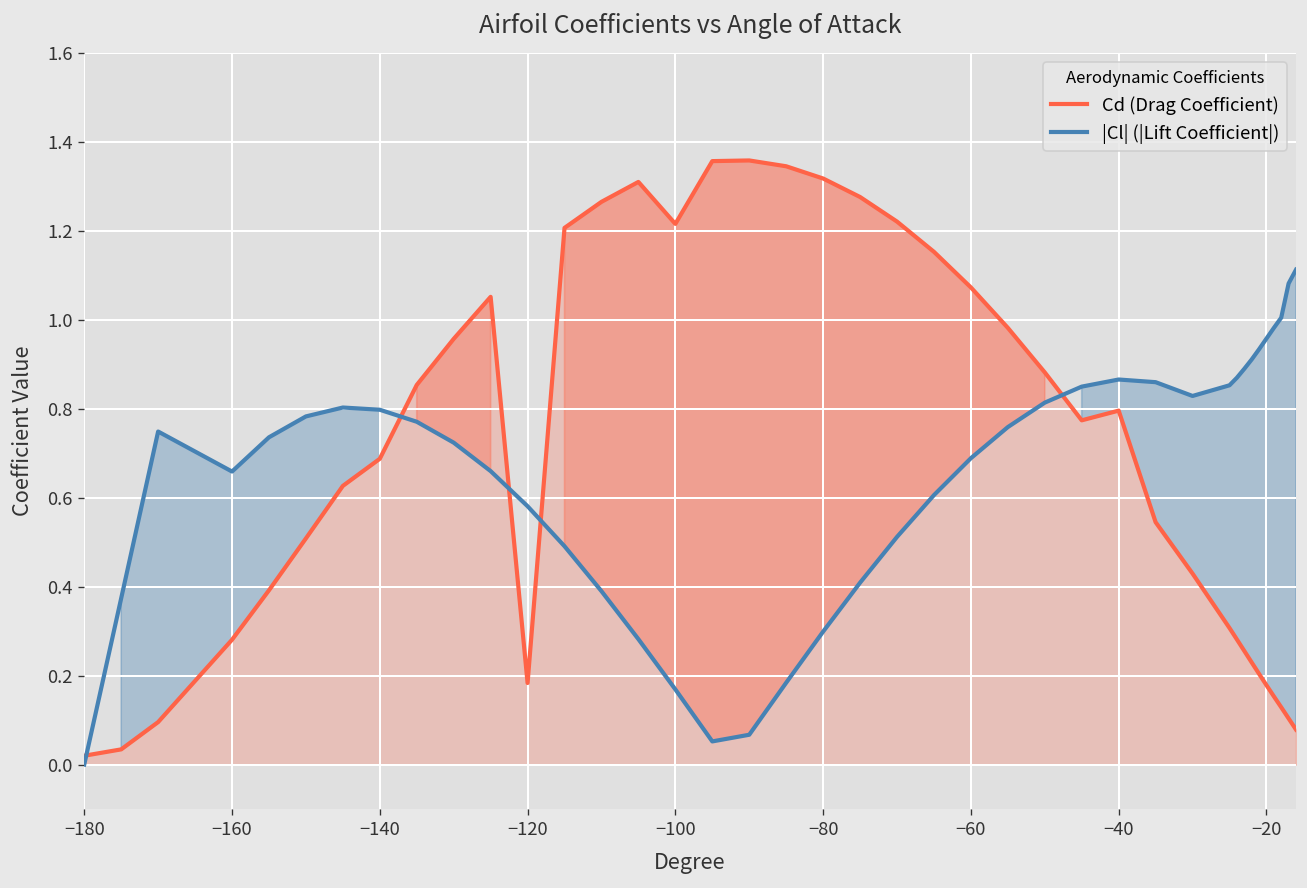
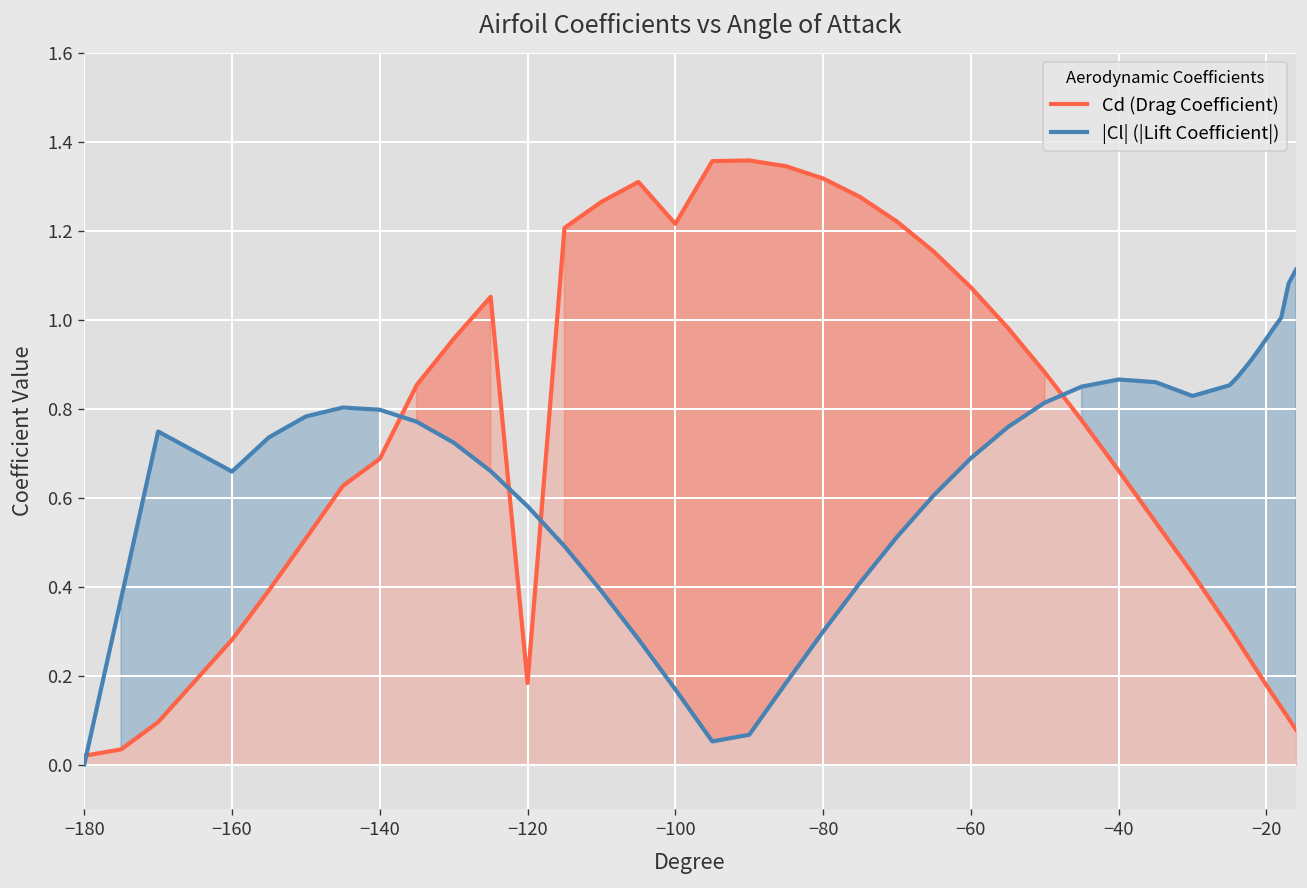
Cd (Drag Coefficient), −40: 0.80 -> 0.66
